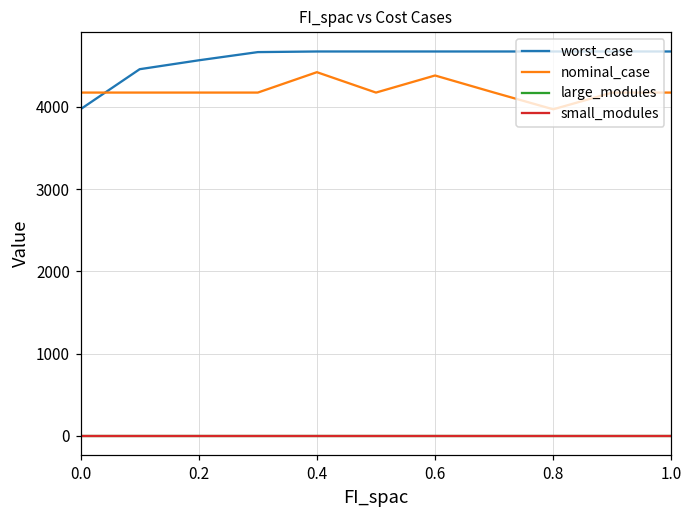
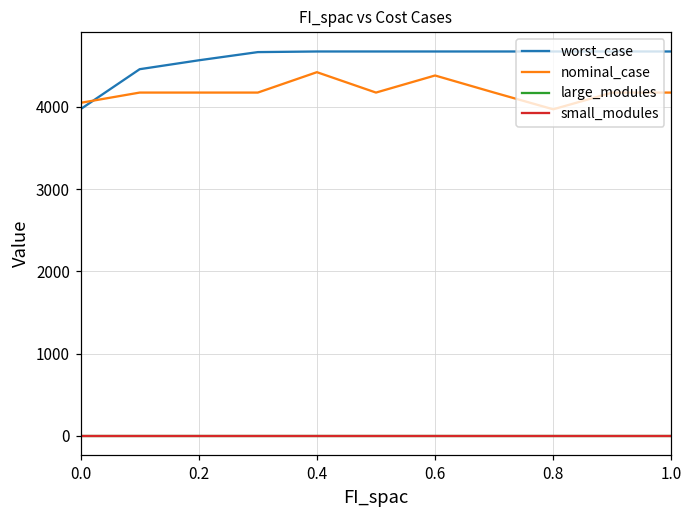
nominal_case, 0.0: 4200 -> 4000
